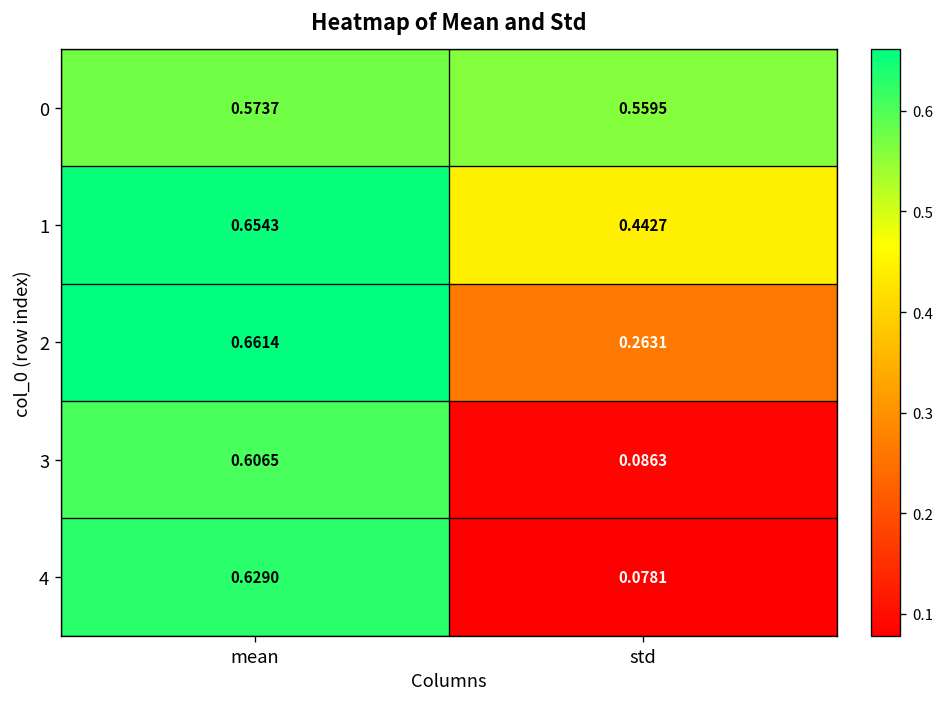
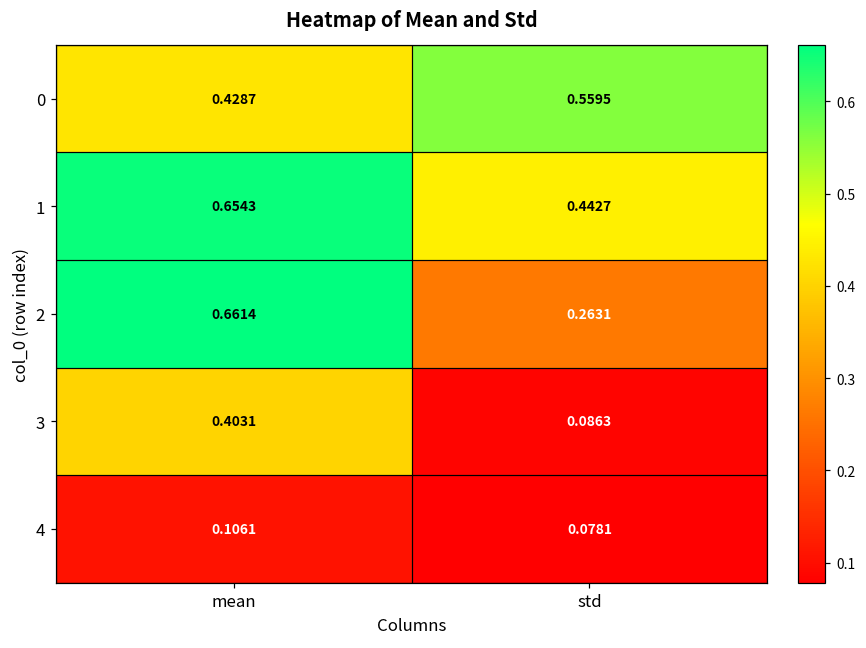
0, mean: 0.5737 -> 0.4287
3, mean: 0.6065 -> 0.4031
4, mean: 0.6290 -> 0.1061
